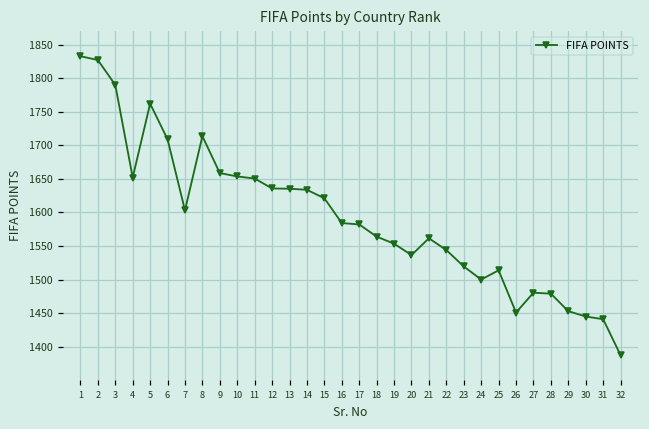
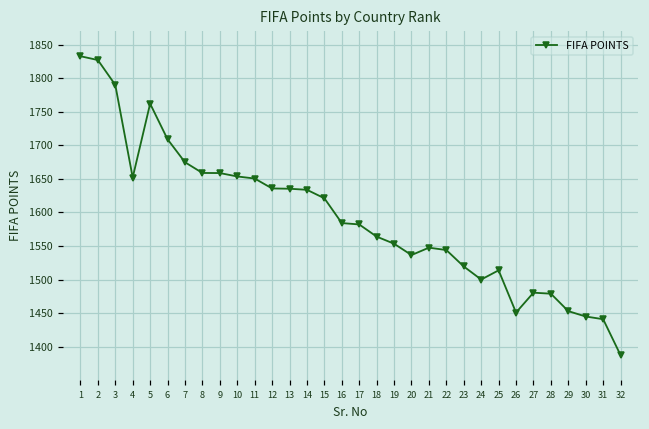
7: 1600 -> 1670
8: 1710 -> 1660
21: 1560 -> 1550
